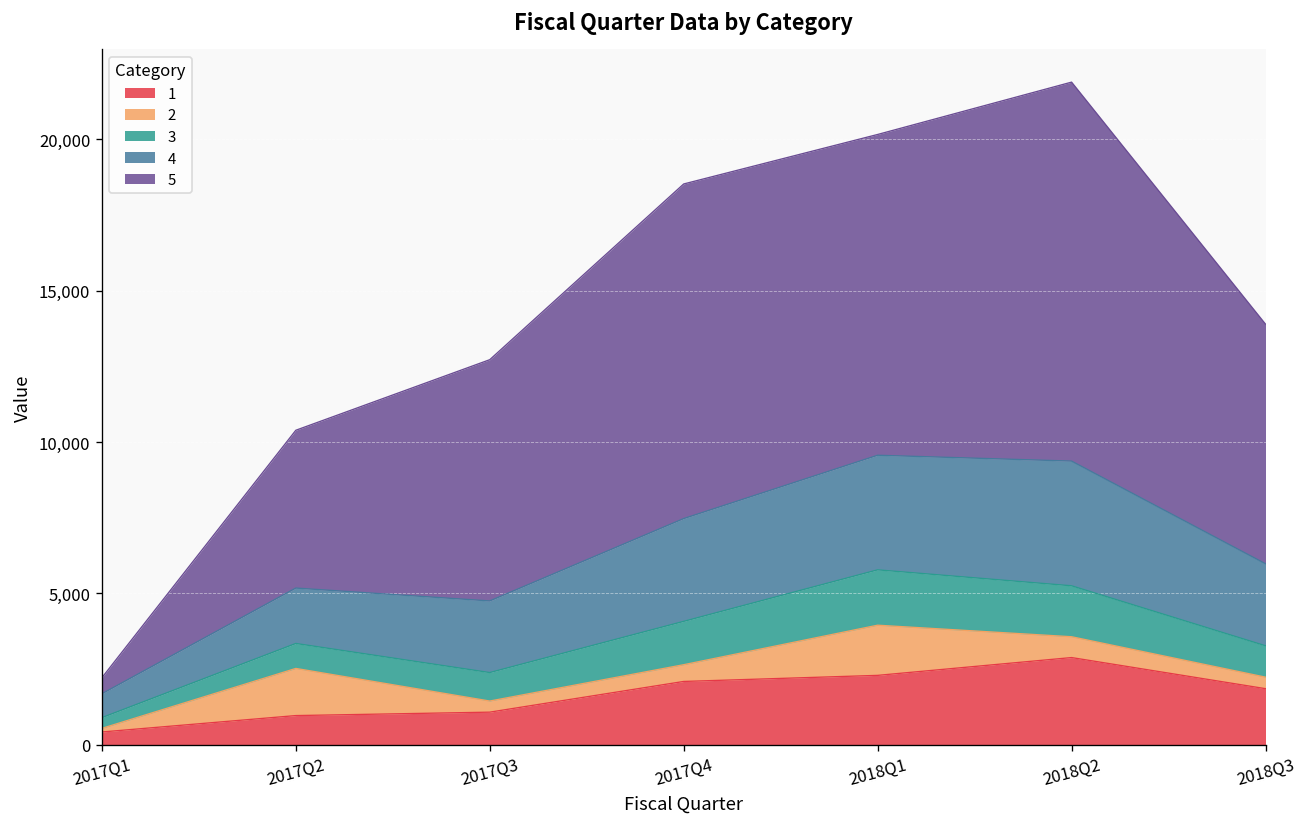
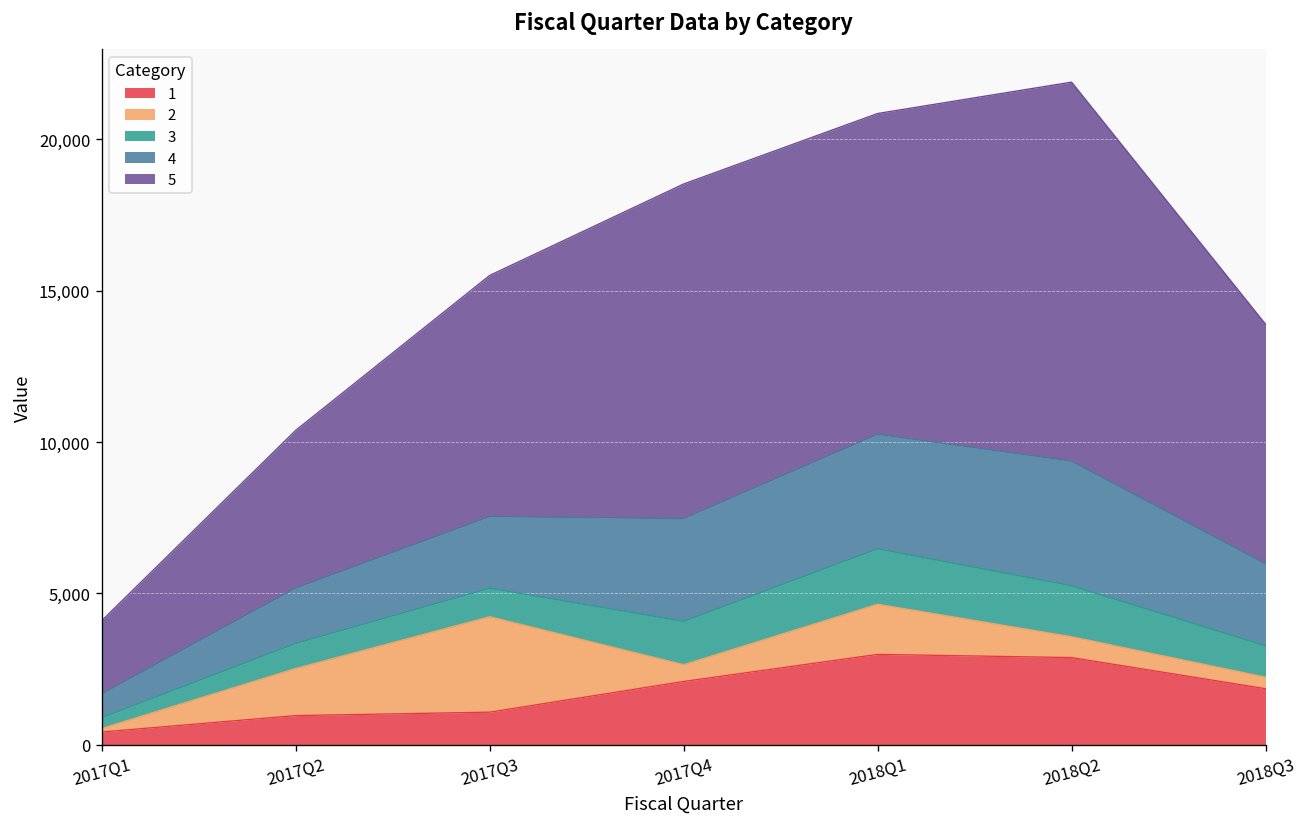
5, 2017Q1: 500 -> 2,400
2, 2017Q3: 400 -> 3,200
1, 2018Q1: 2,300 -> 3,000
